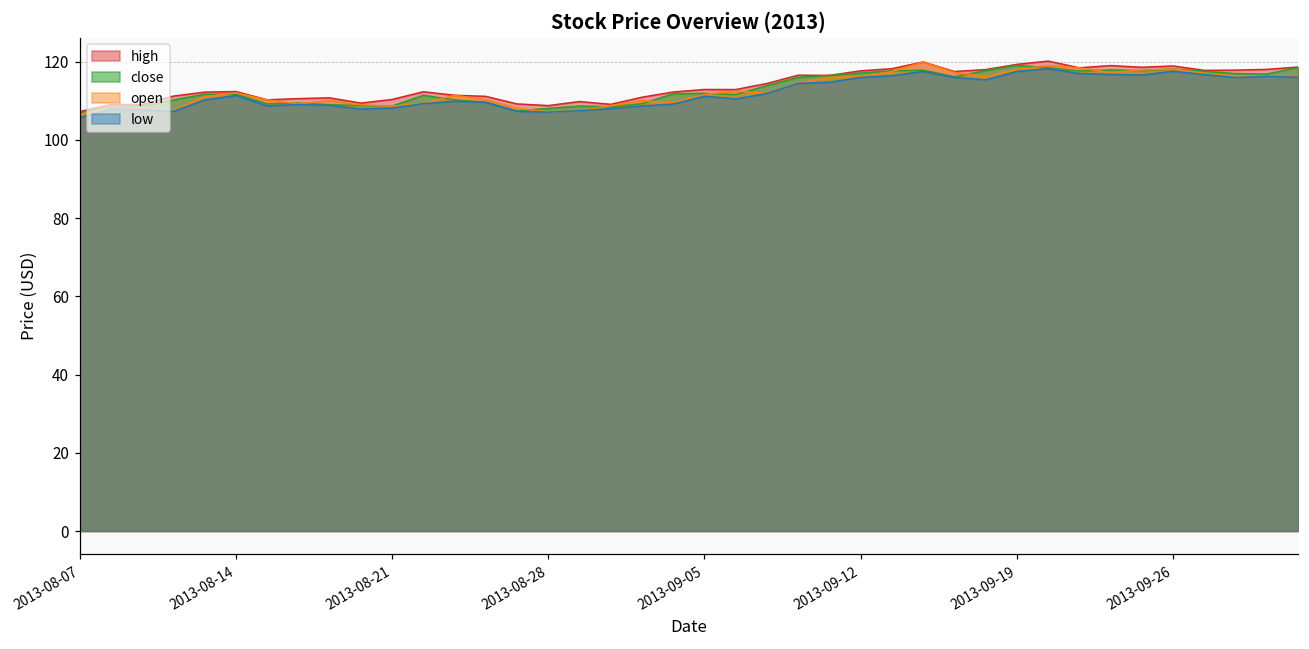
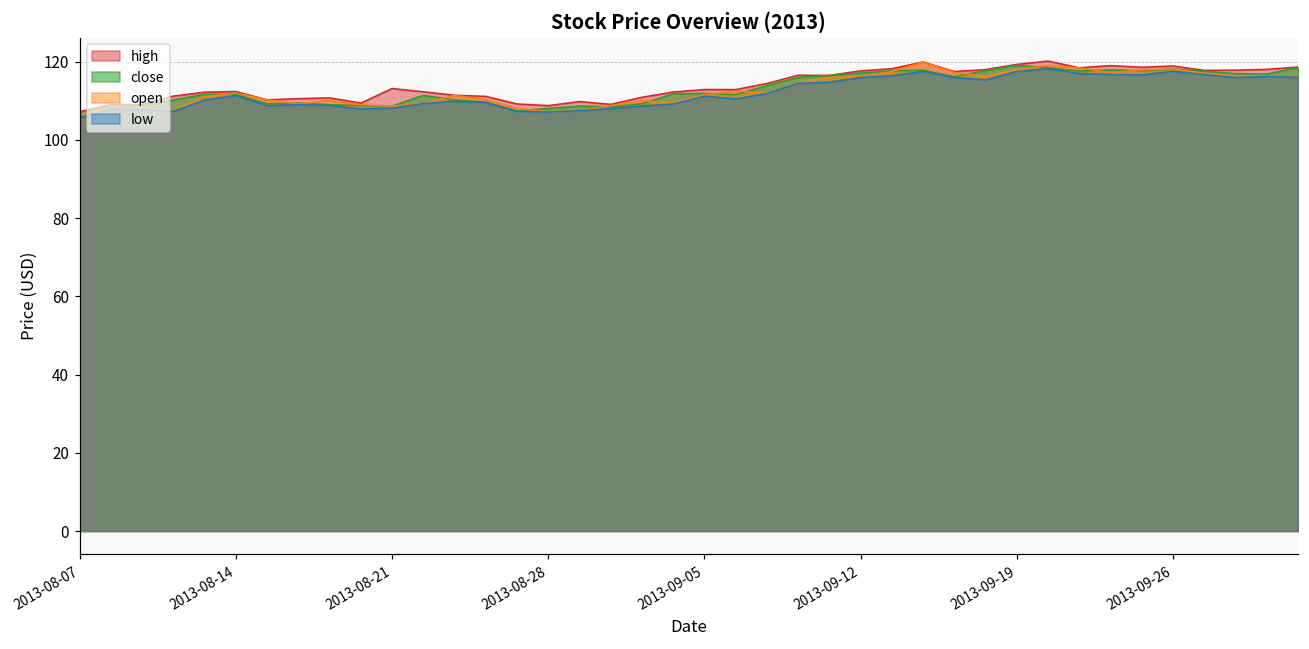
high, 2013-08-21: 110 -> 113
